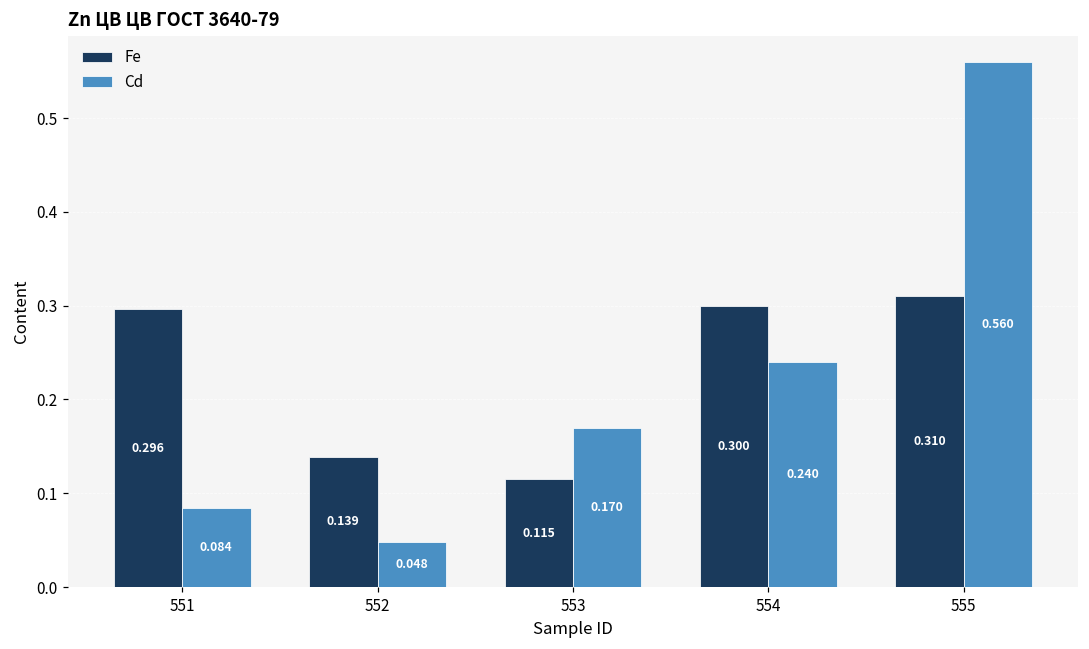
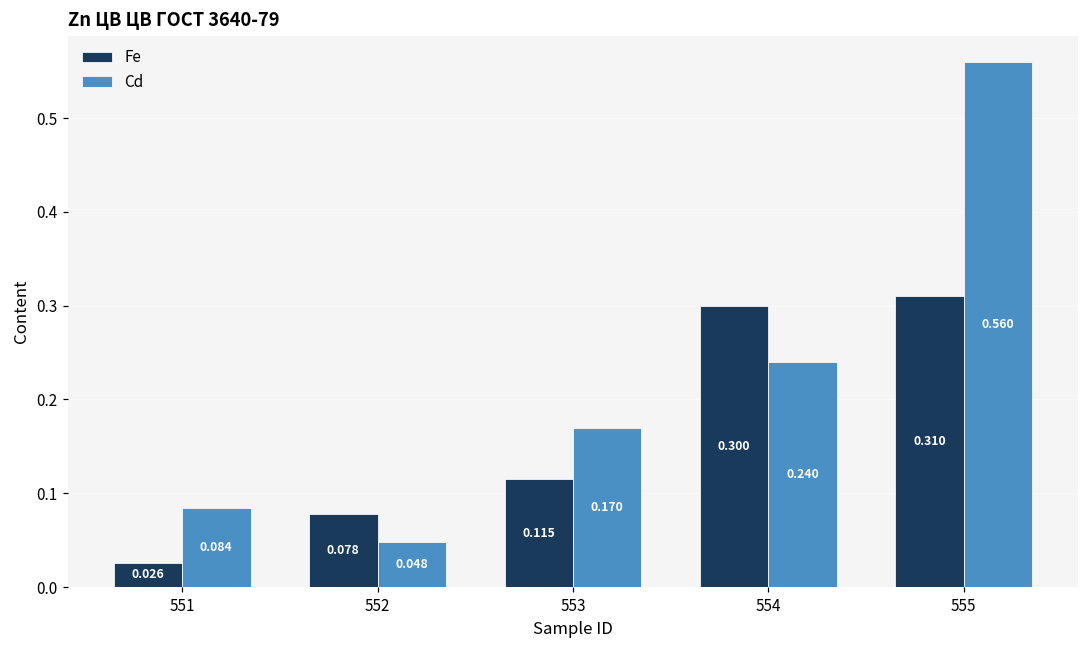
Fe, 551: 0.296 -> 0.026
Fe, 552: 0.139 -> 0.078
